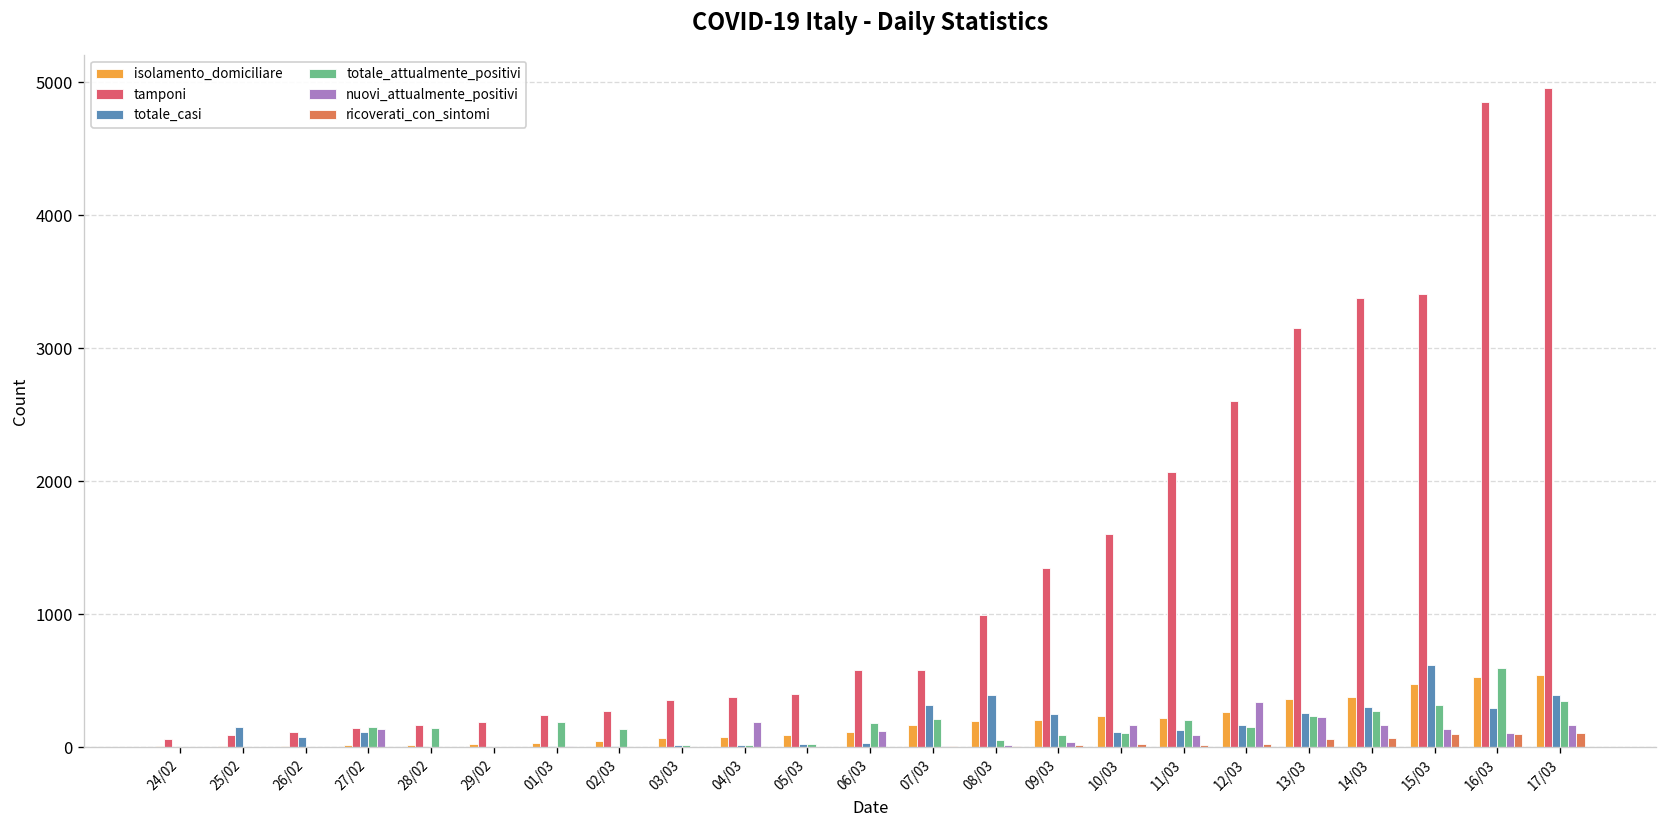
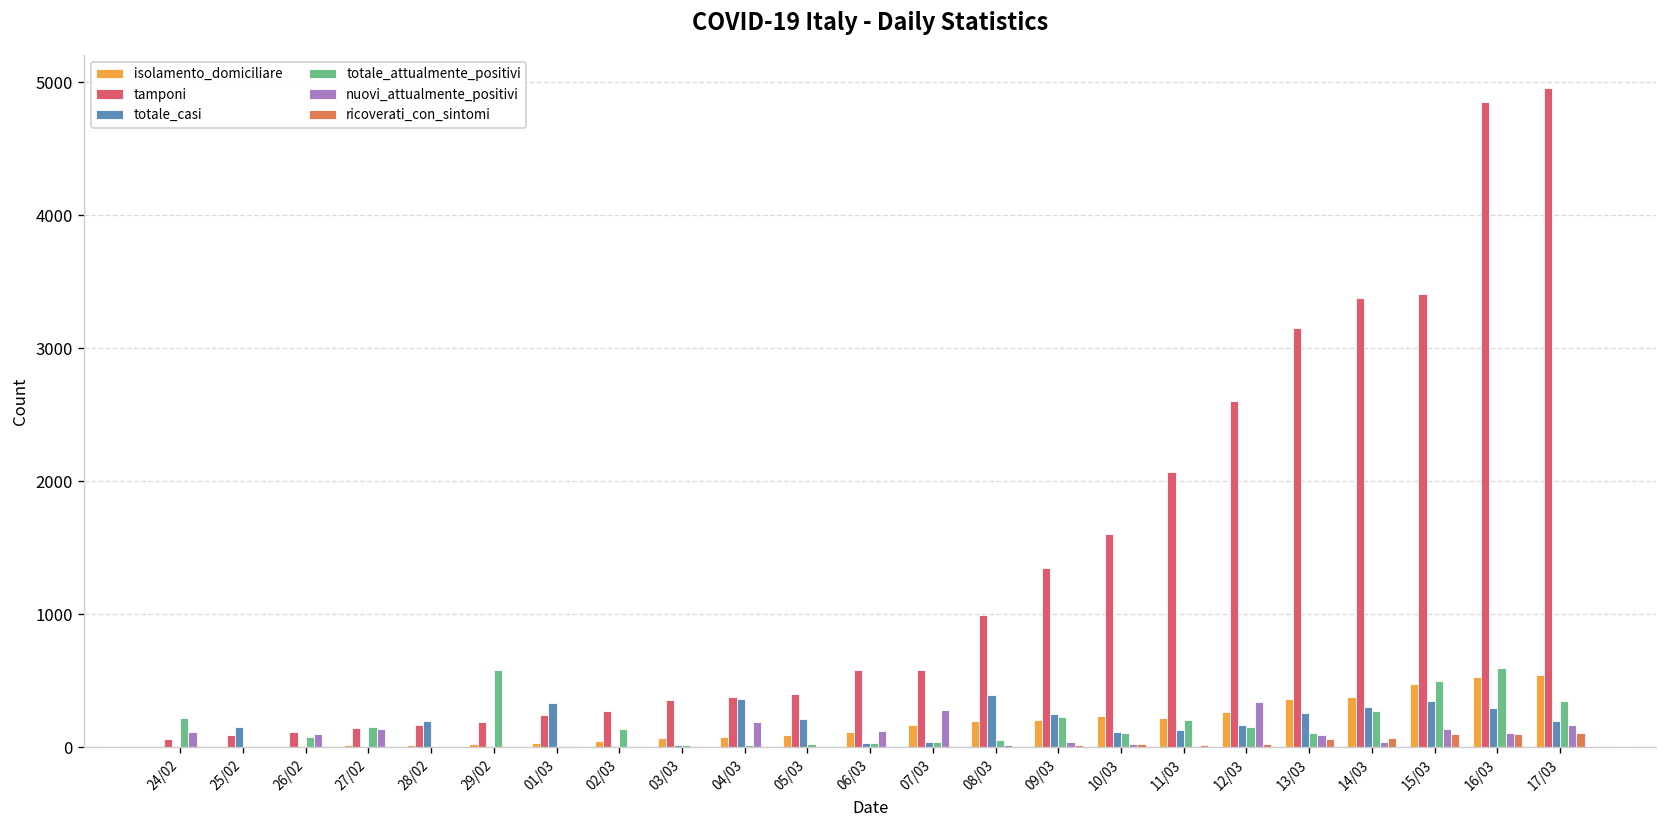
totale_attualmente_positivi, 24/02: 0 -> 220
nuovi_attualmente_positivi, 24/02: 0 -> 110
totale_casi, 26/02: 70 -> 0
totale_attualmente_positivi, 26/02: 0 -> 80
nuovi_attualmente_positivi, 26/02: 0 -> 100
totale_casi, 27/02: 120 -> 0
totale_casi, 28/02: 0 -> 200
totale_attualmente_positivi, 28/02: 140 -> 0
totale_attualmente_positivi, 29/02: 0 -> 580
totale_casi, 01/03: 10 -> 330
totale_attualmente_positivi, 01/03: 190 -> 10
totale_casi, 04/03: 20 -> 360
totale_casi, 05/03: 20 -> 210
totale_attualmente_positivi, 06/03: 180 -> 30
totale_casi, 07/03: 320 -> 40
totale_attualmente_positivi, 07/03: 220 -> 40
nuovi_attualmente_positivi, 07/03: 10 -> 280
totale_attualmente_positivi, 09/03: 90 -> 230
nuovi_attualmente_positivi, 10/03: 170 -> 20
nuovi_attualmente_positivi, 11/03: 90 -> 0
totale_attualmente_positivi, 13/03: 240 -> 110
nuovi_attualmente_positivi, 13/03: 230 -> 90
nuovi_attualmente_positivi, 14/03: 170 -> 40
totale_casi, 15/03: 620 -> 350
totale_attualmente_positivi, 15/03: 320 -> 500
totale_casi, 17/03: 390 -> 200
